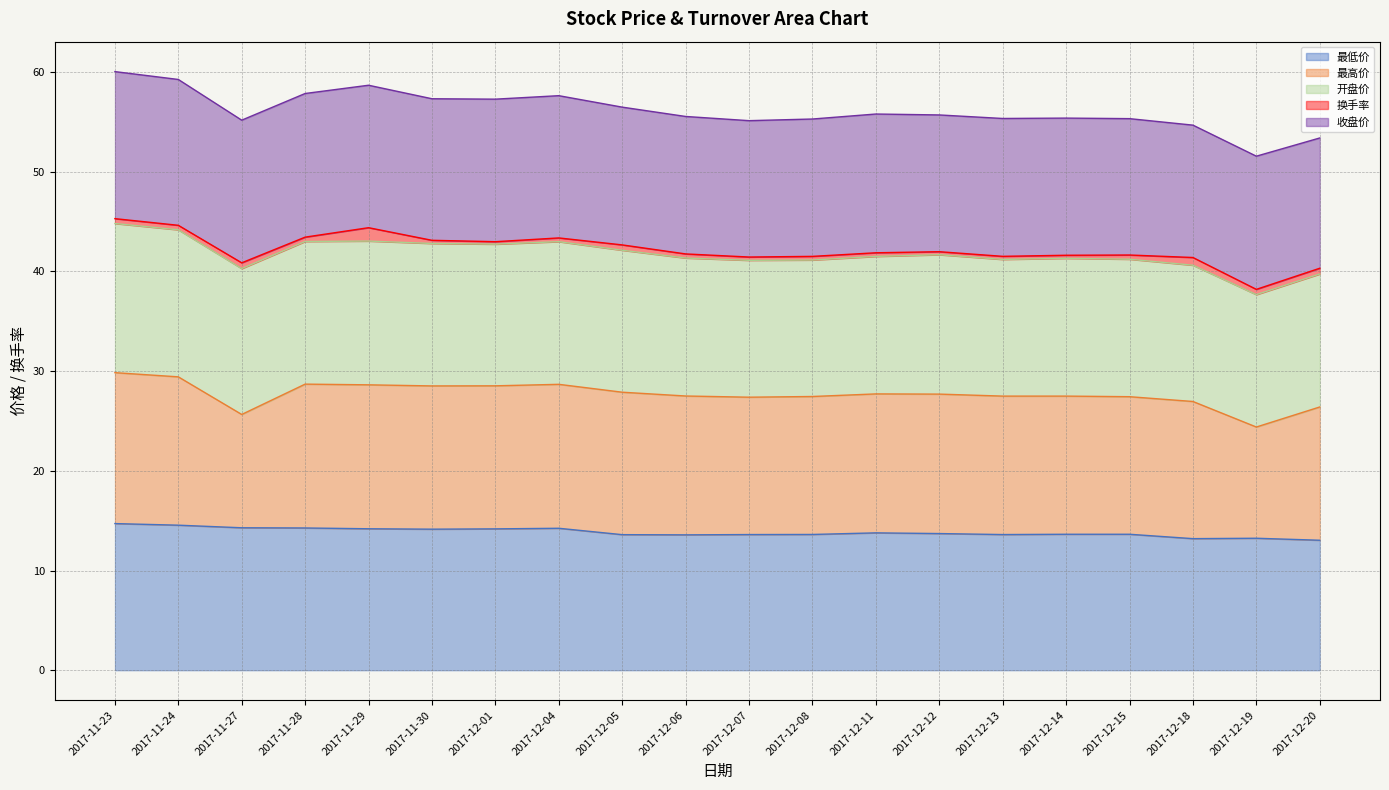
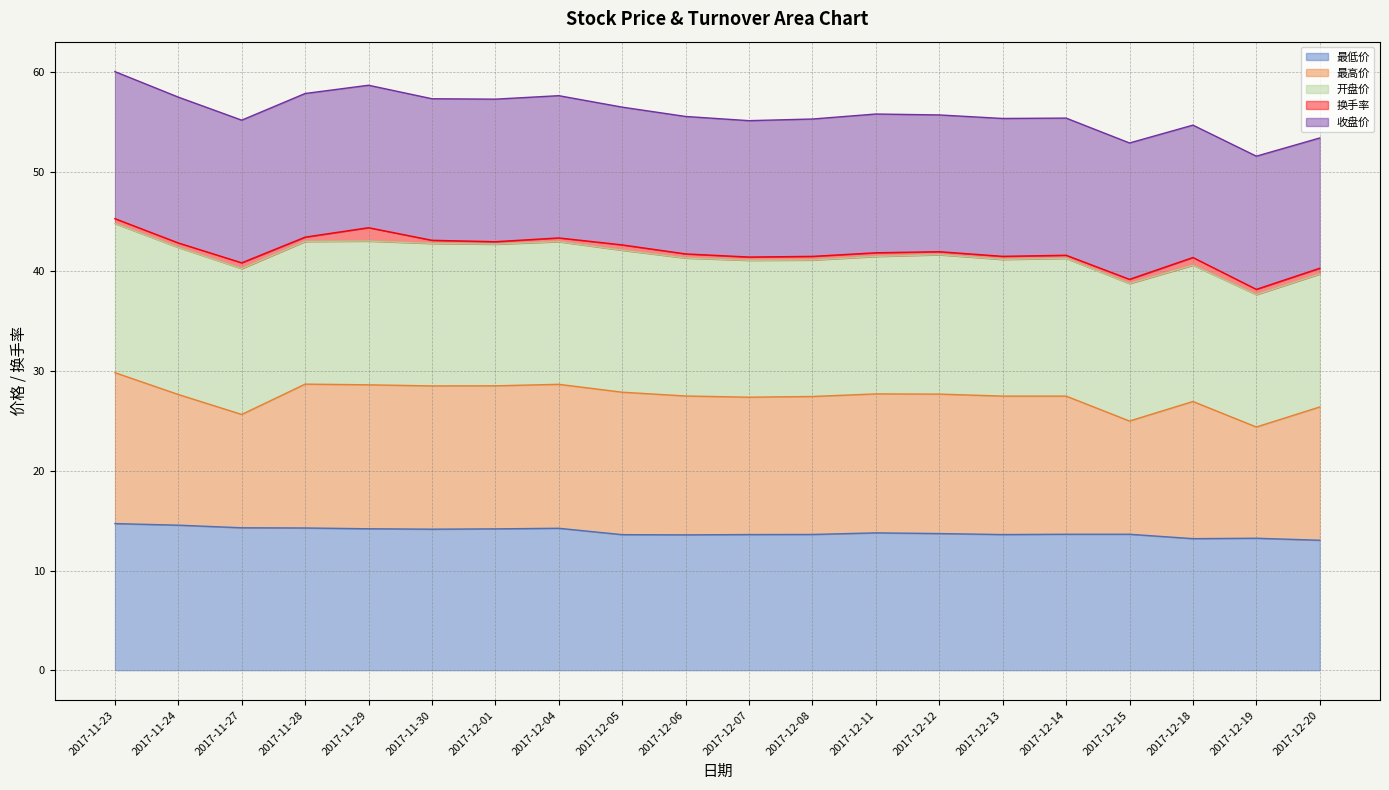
最高价, 2017-11-24: 15 -> 13
最高价, 2017-12-15: 14 -> 11
